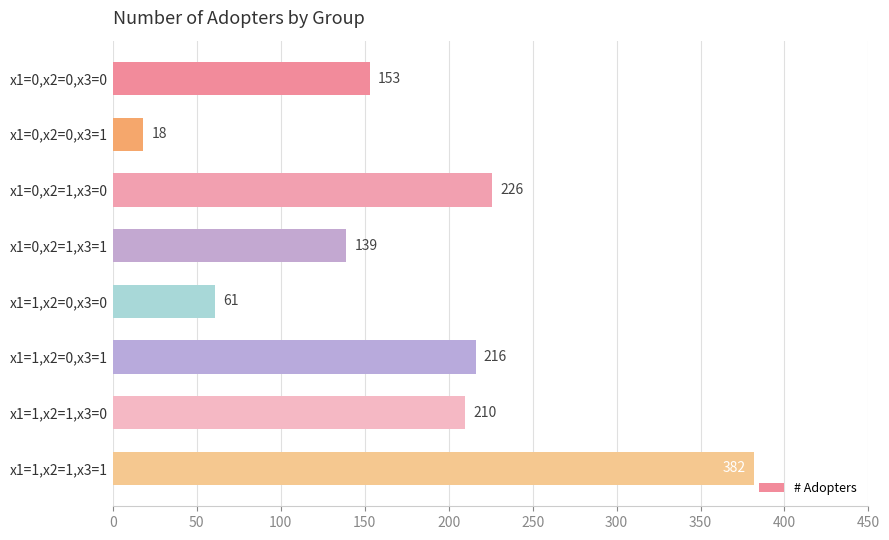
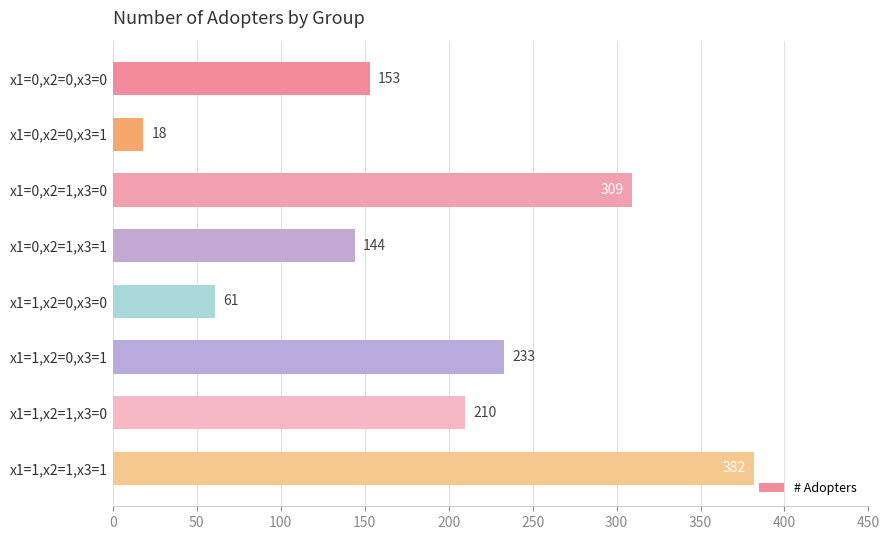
x1=0,x2=1,x3=0: 226 -> 309
x1=0,x2=1,x3=1: 139 -> 144
x1=1,x2=0,x3=1: 216 -> 233
